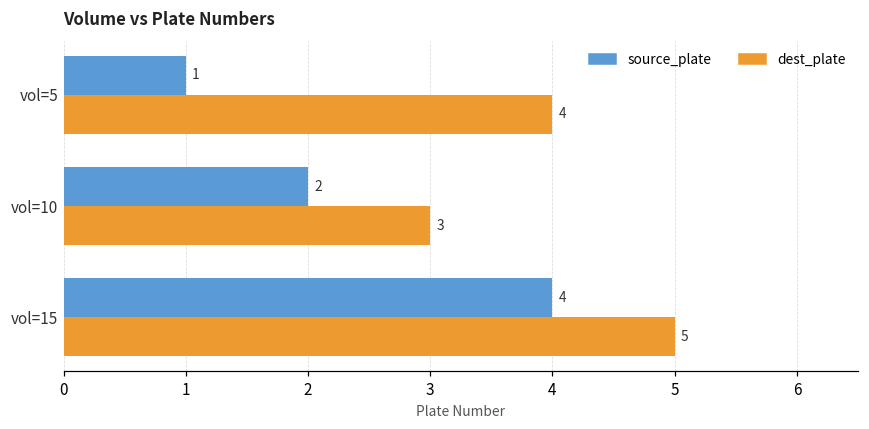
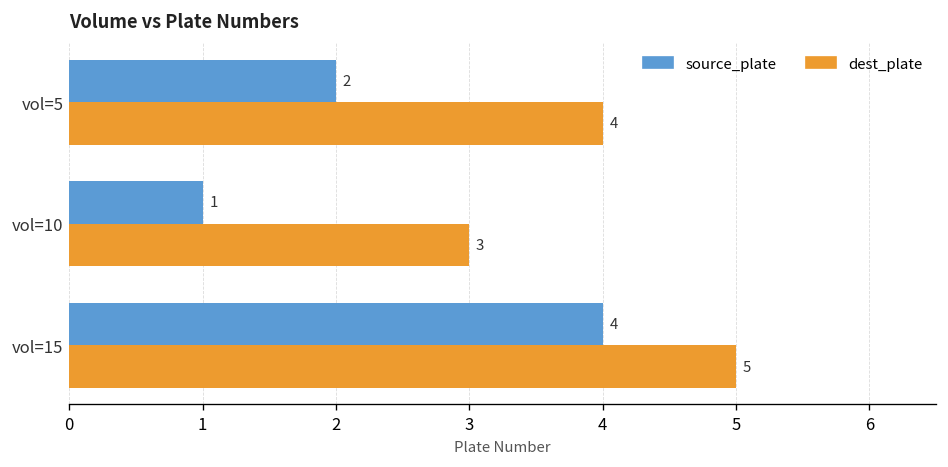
source_plate, vol=5: 1 -> 2
source_plate, vol=10: 2 -> 1
